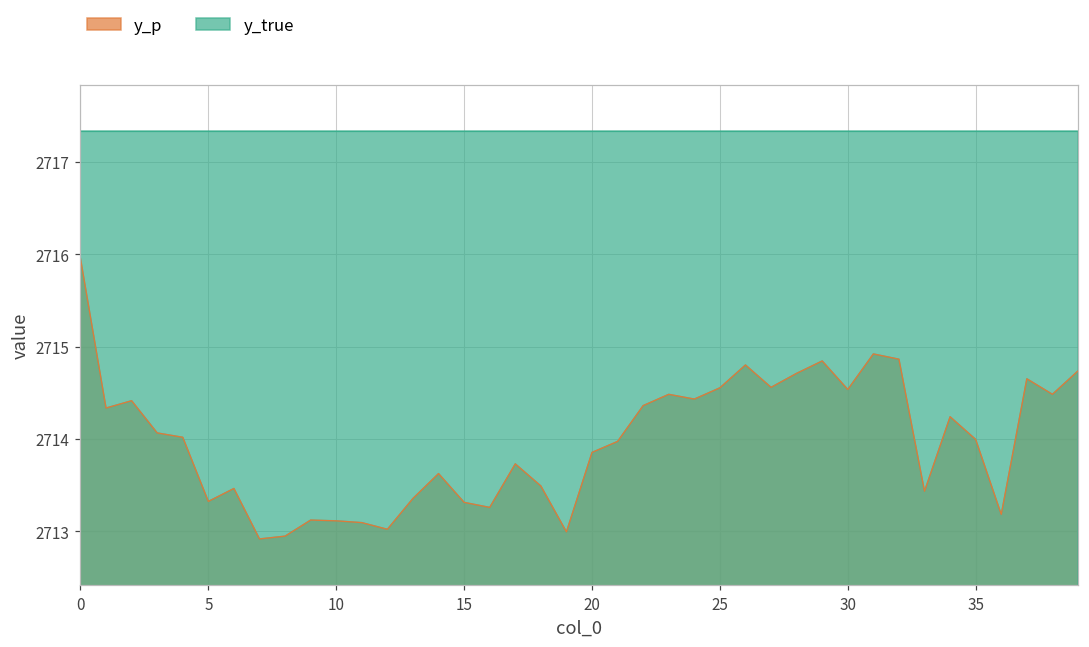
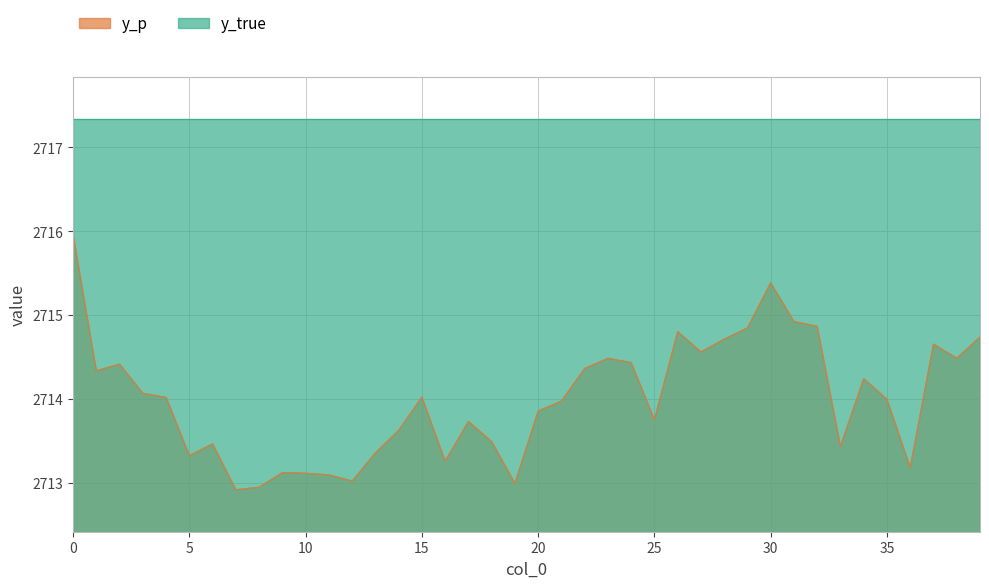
y_p, 15: 2713.3 -> 2714.0
y_p, 25: 2714.6 -> 2713.8
y_p, 30: 2714.5 -> 2715.4
